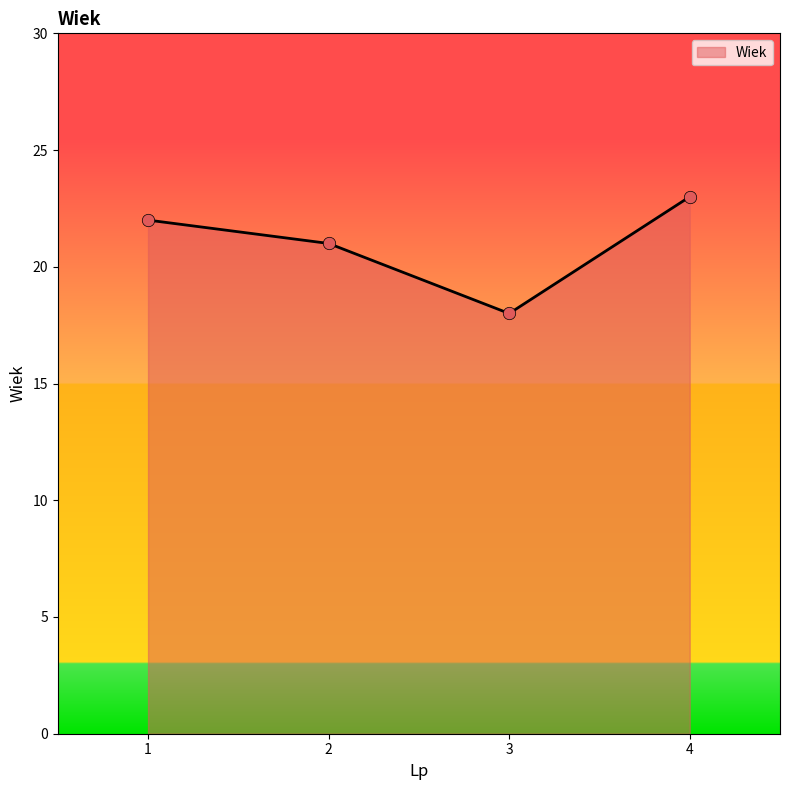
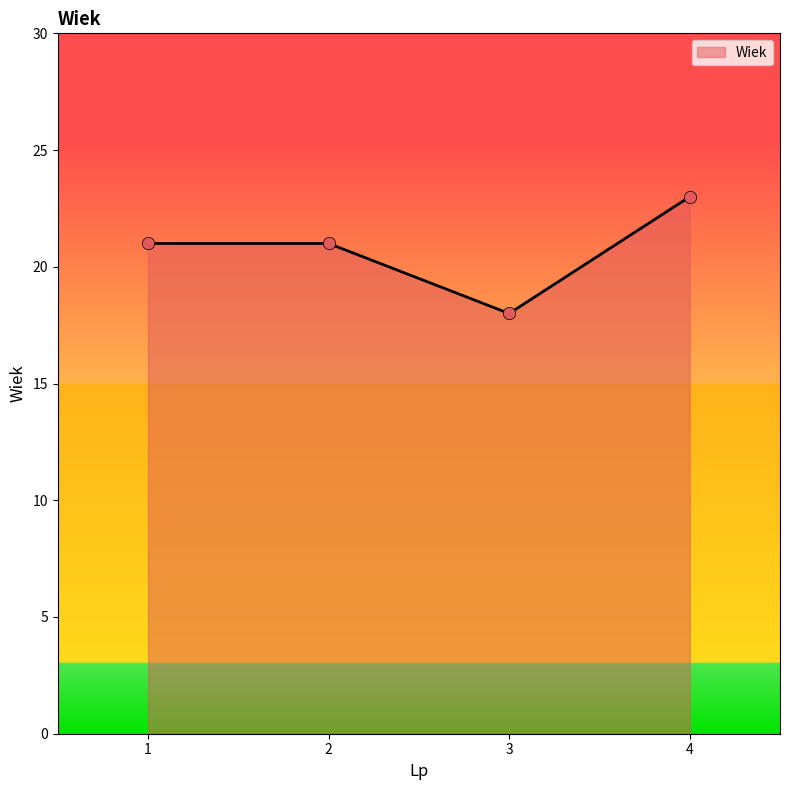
1: 22 -> 21
